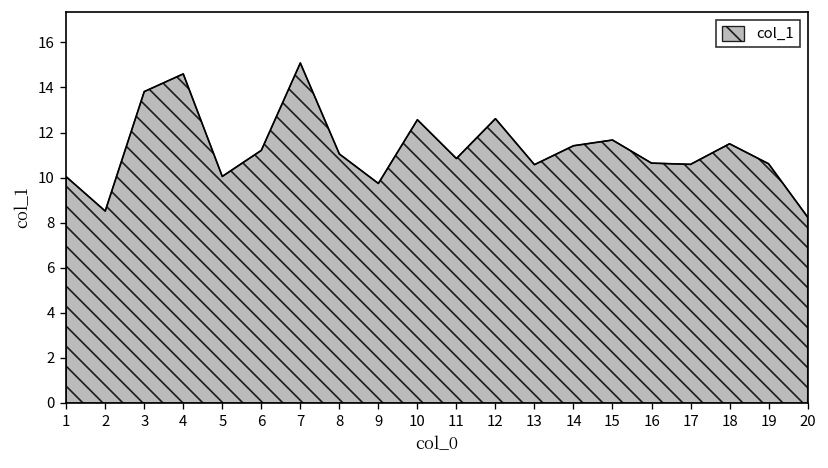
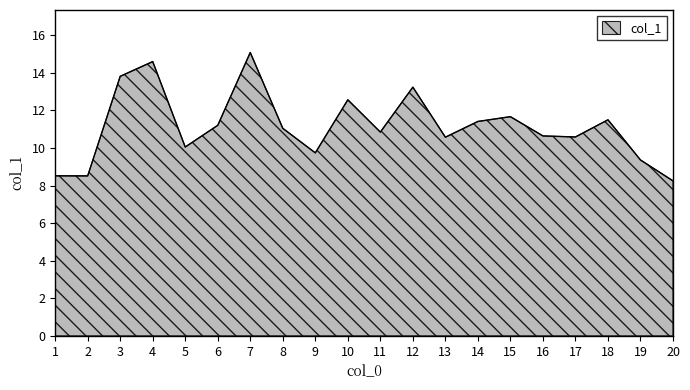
1: 10.0 -> 8.5
12: 12.6 -> 13.2
19: 10.6 -> 9.4
